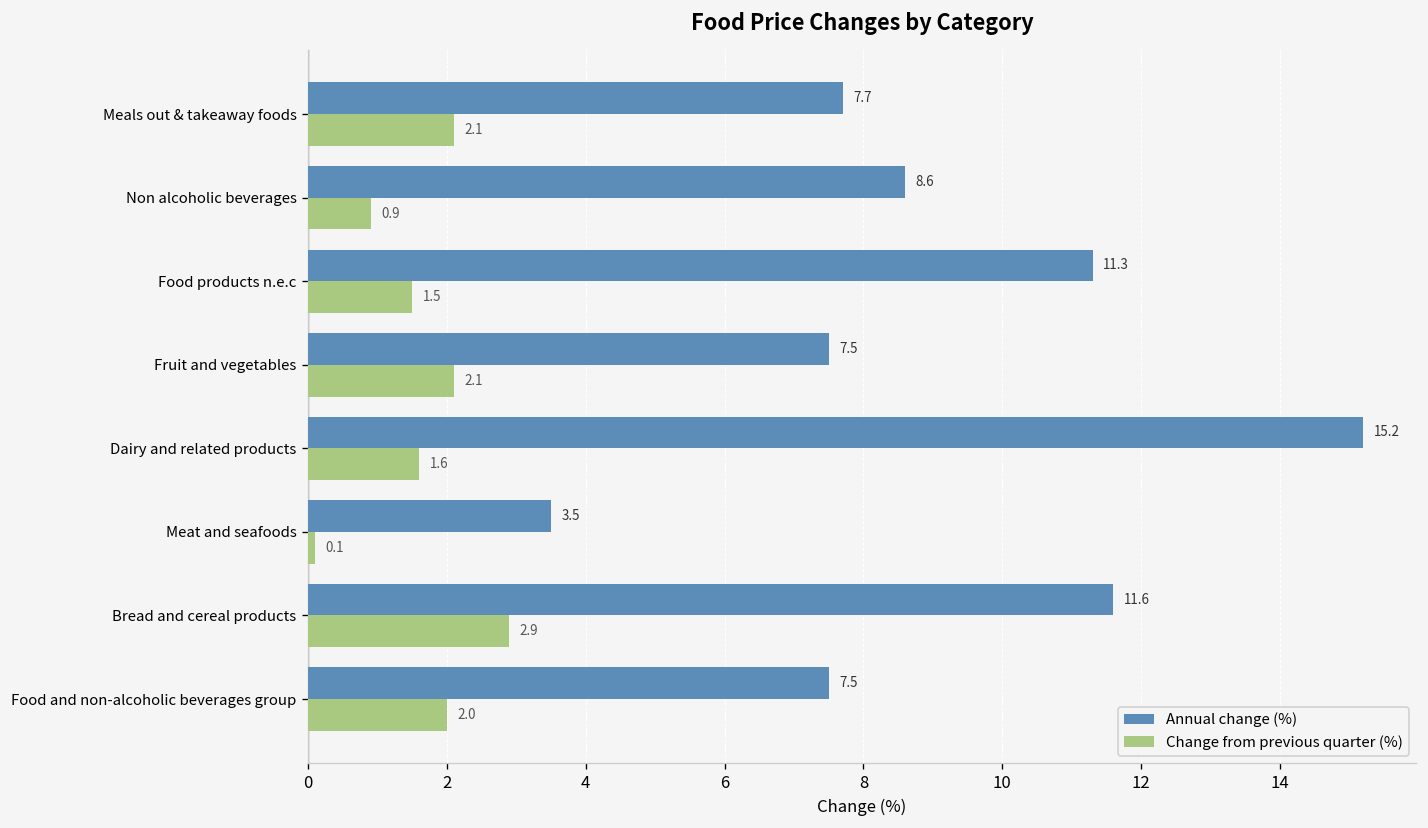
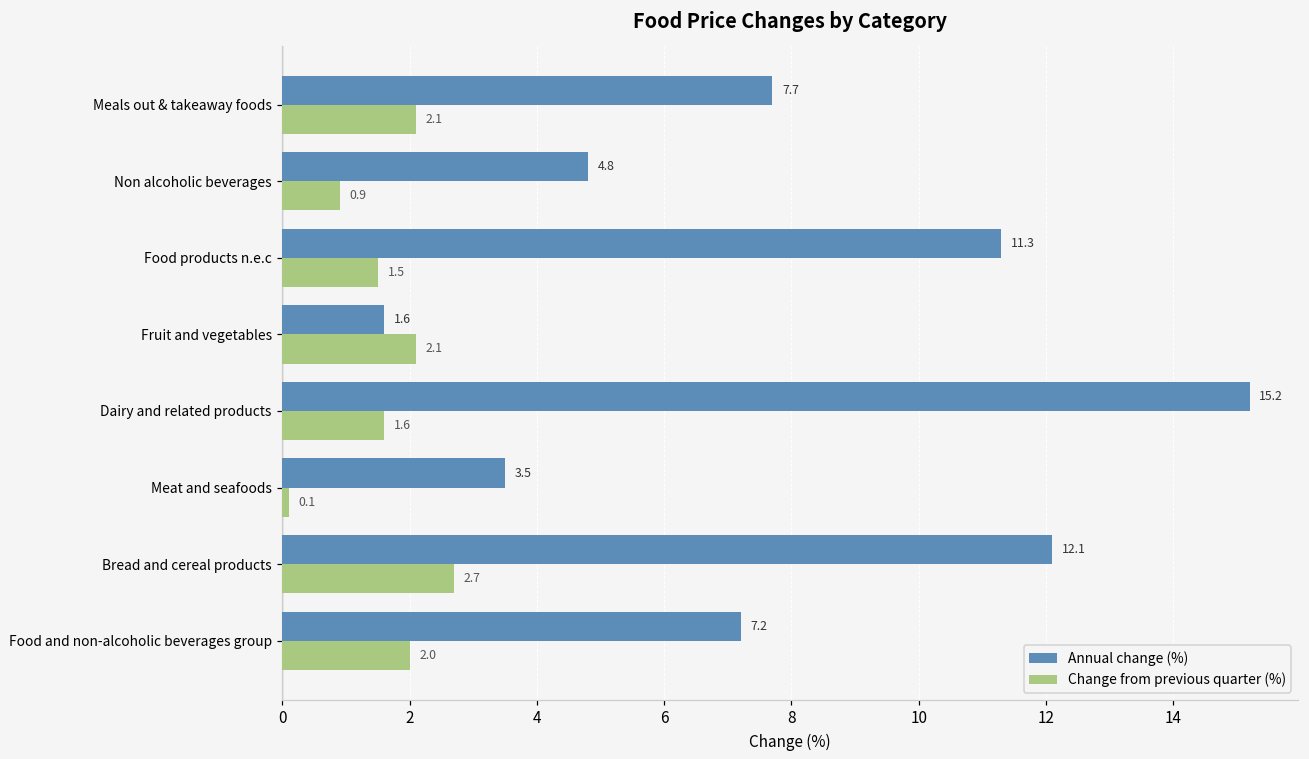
Annual change (%), Non alcoholic beverages: 8.6 -> 4.8
Annual change (%), Fruit and vegetables: 7.5 -> 1.6
Annual change (%), Bread and cereal products: 11.6 -> 12.1
Change from previous quarter (%), Bread and cereal products: 2.9 -> 2.7
Annual change (%), Food and non-alcoholic beverages group: 7.5 -> 7.2
